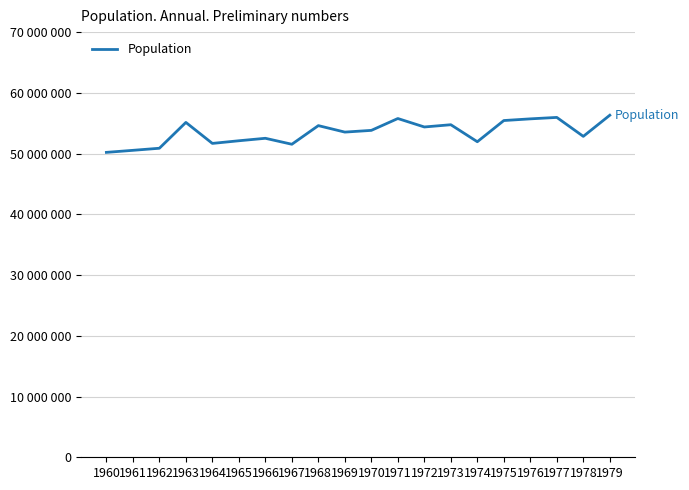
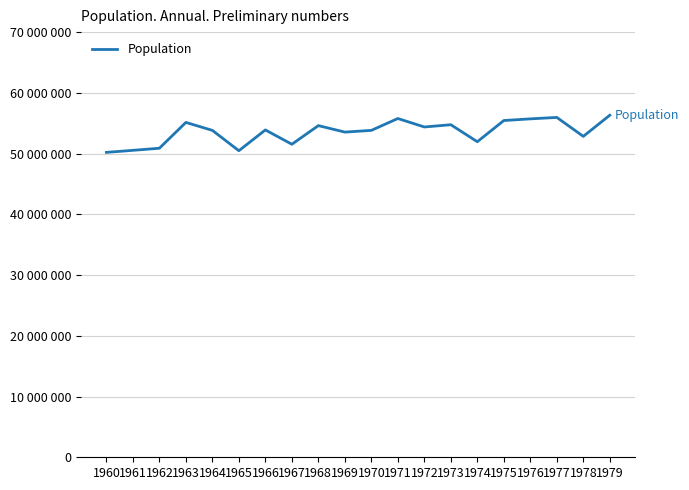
1964: 52000000 -> 54000000
1965: 52000000 -> 50000000
1966: 53000000 -> 54000000
